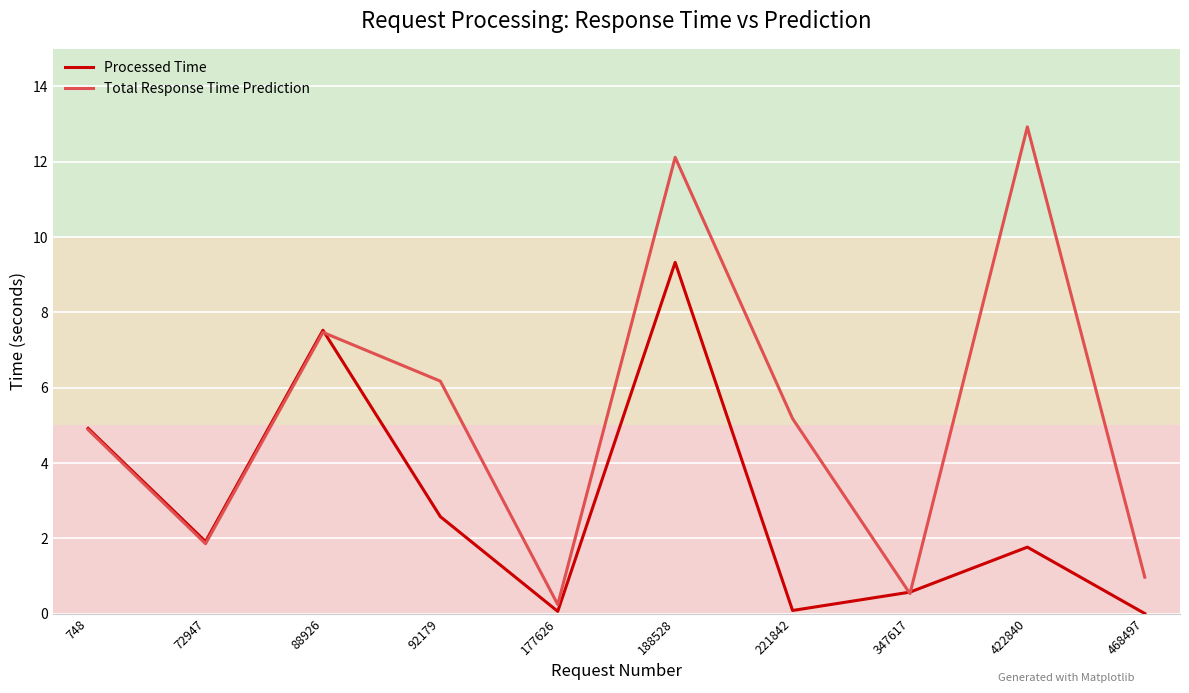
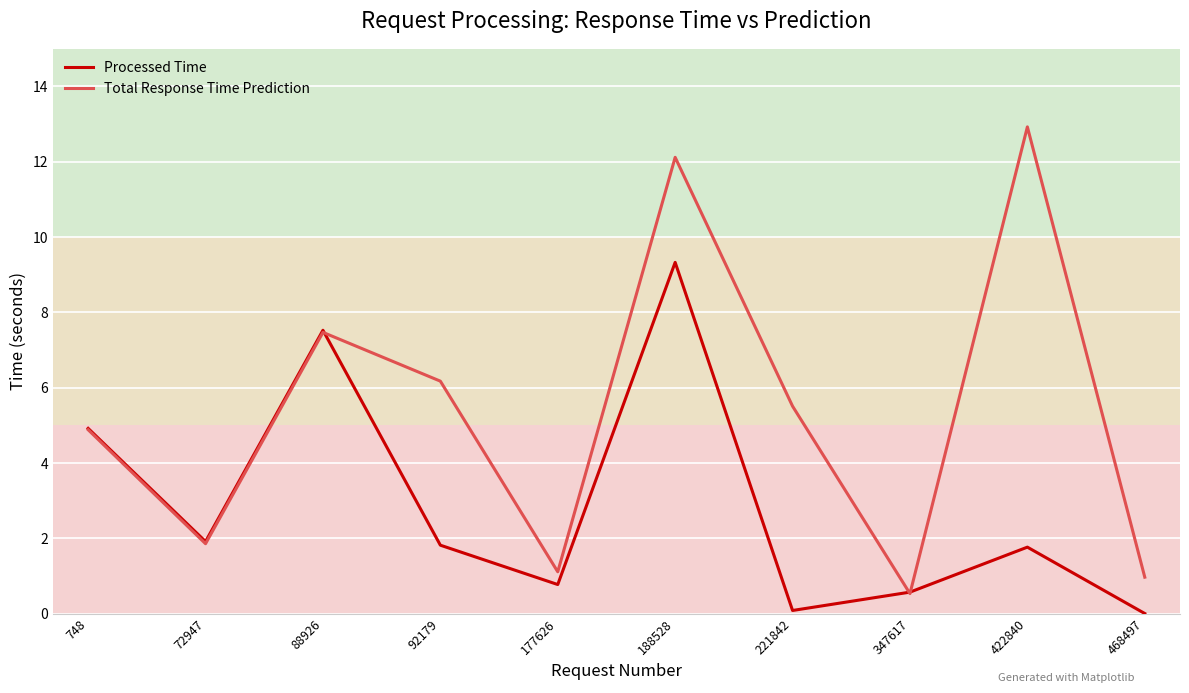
Processed Time, 92179: 2.6 -> 1.8
Processed Time, 177626: 0.1 -> 0.8
Total Response Time Prediction, 177626: 0.2 -> 1.1
Total Response Time Prediction, 221842: 5.2 -> 5.5
